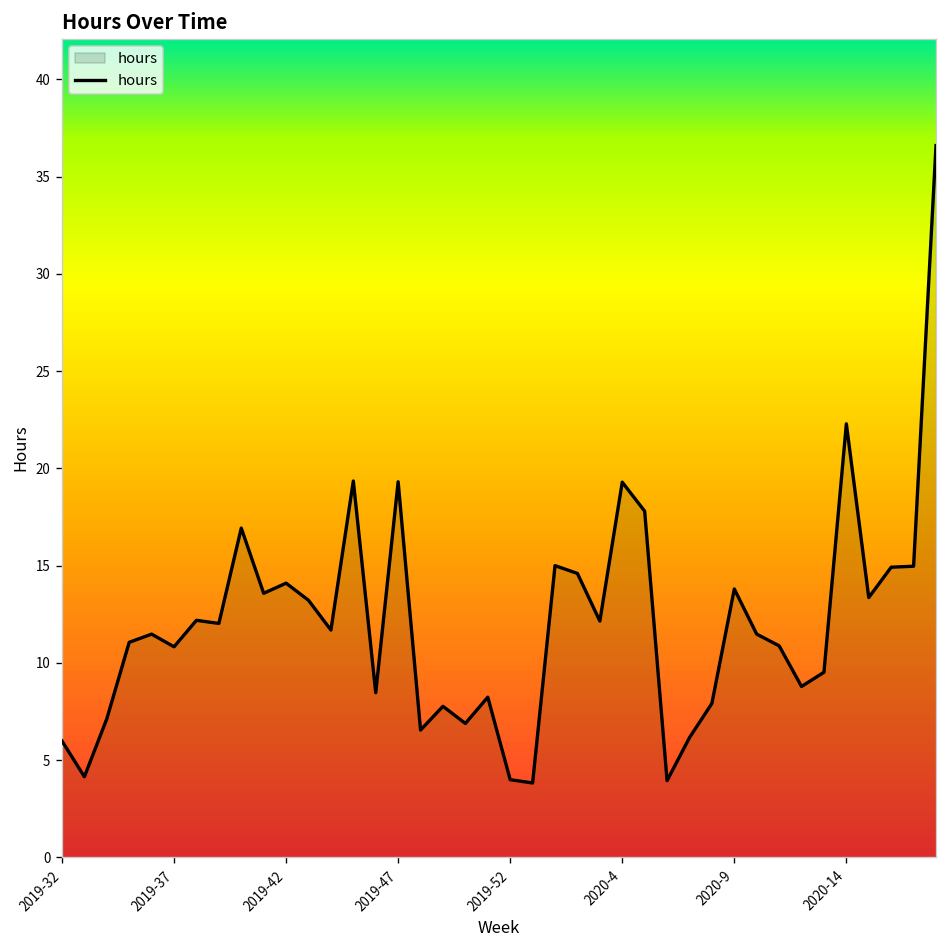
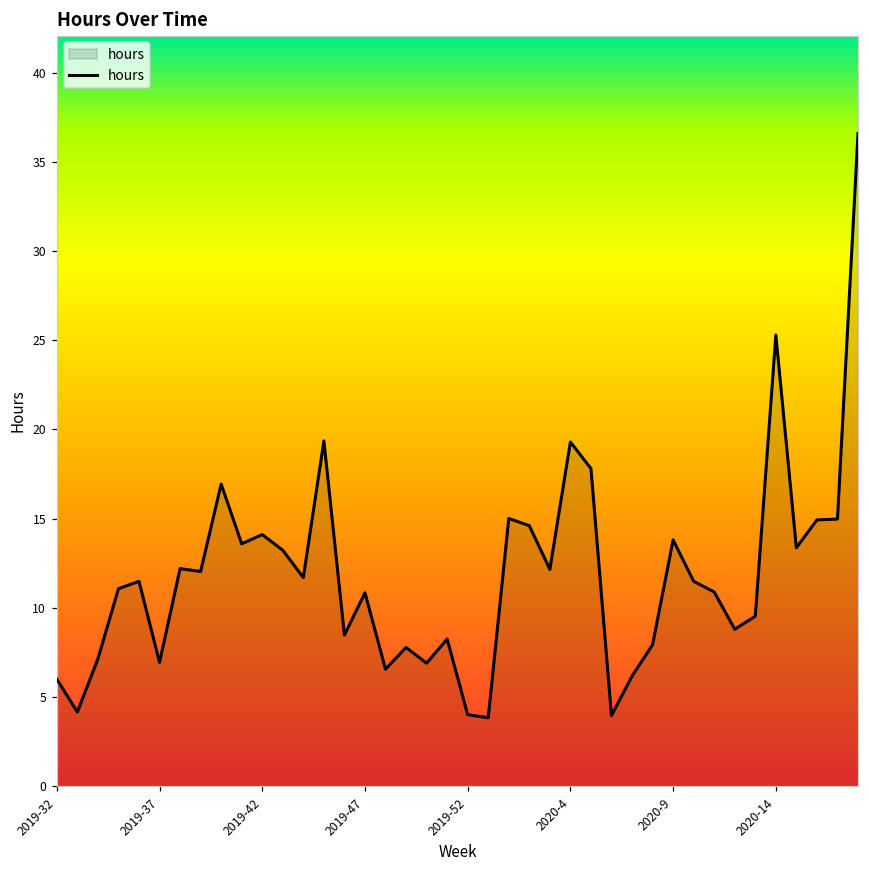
2019-37: 10.8 -> 6.9
2019-47: 19.3 -> 10.8
2020-14: 22.3 -> 25.3
